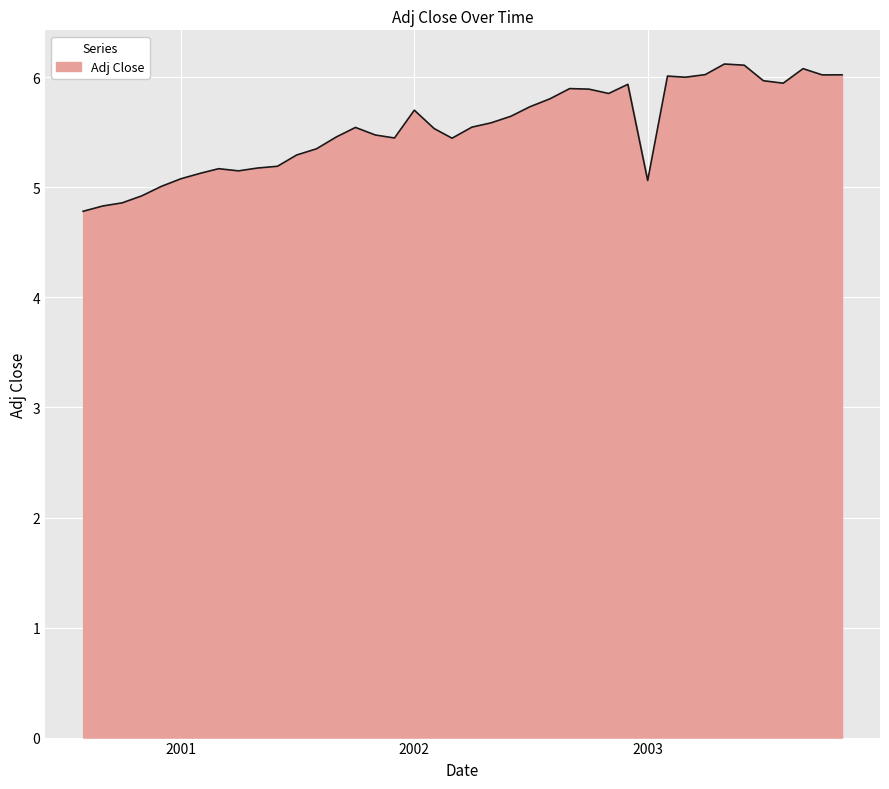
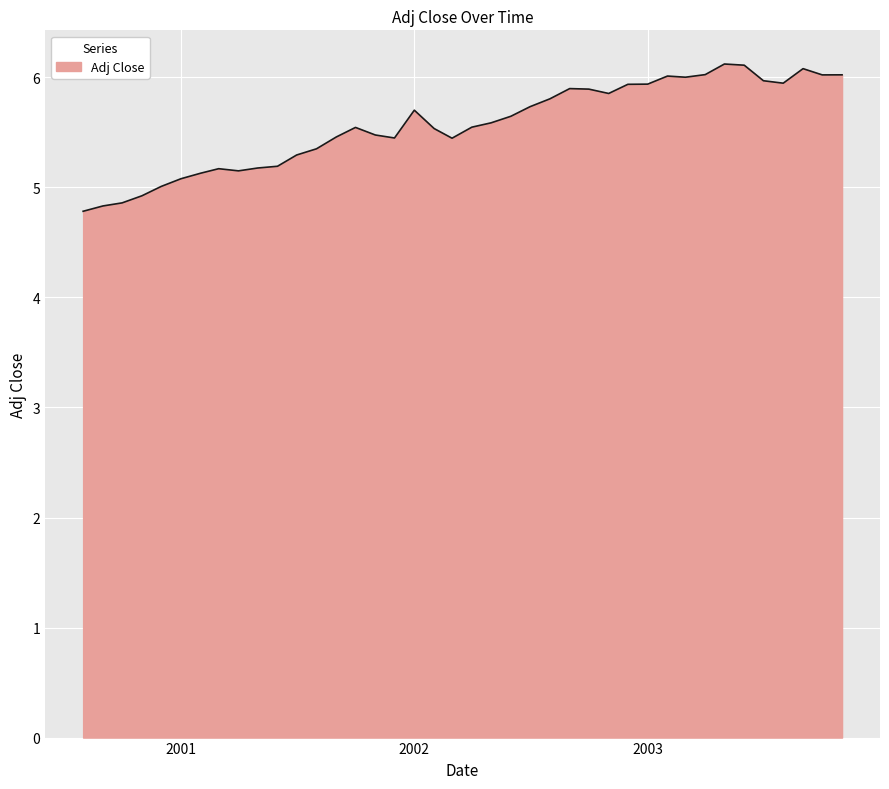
2003: 5.06 -> 5.94
